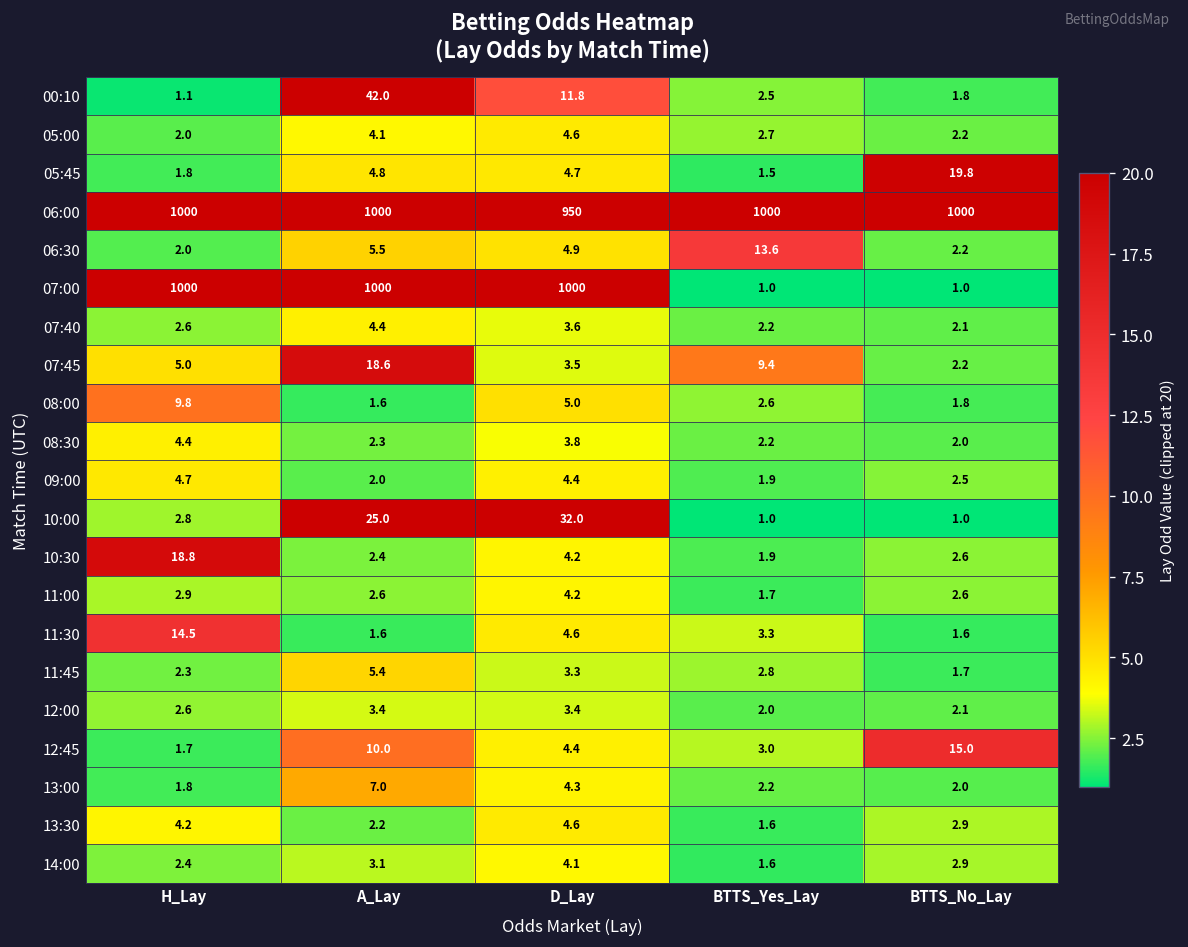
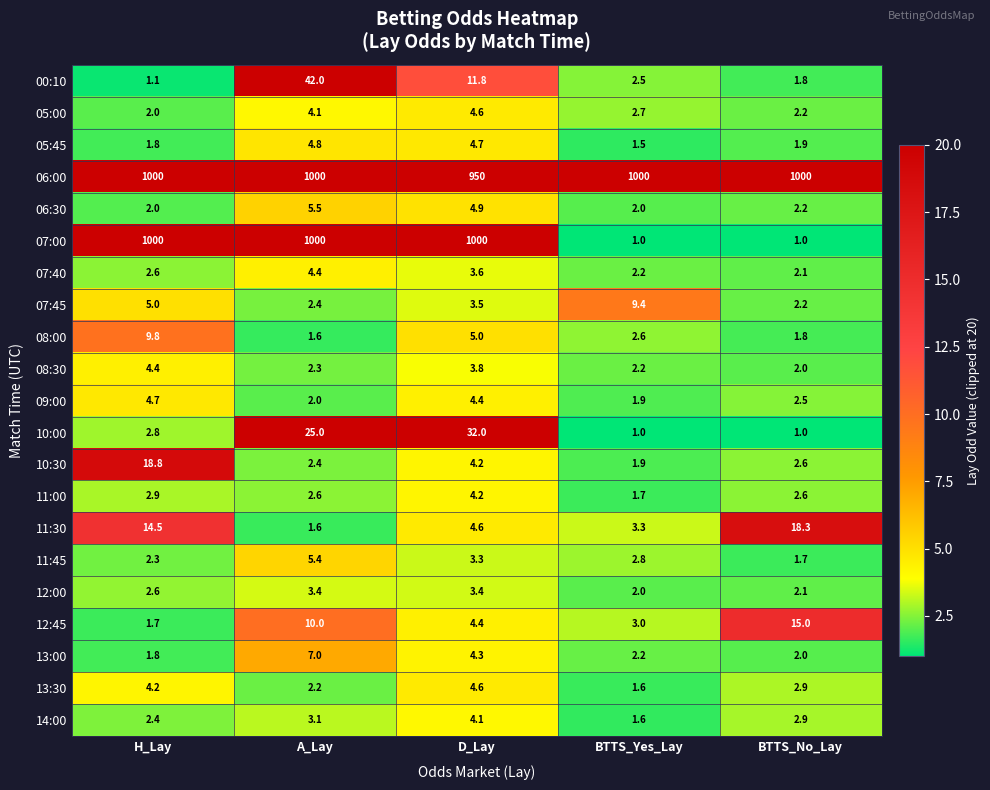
05:45, BTTS_No_Lay: 19.8 -> 1.9
06:30, BTTS_Yes_Lay: 13.6 -> 2.0
07:45, A_Lay: 18.6 -> 2.4
11:30, BTTS_No_Lay: 1.6 -> 18.3
